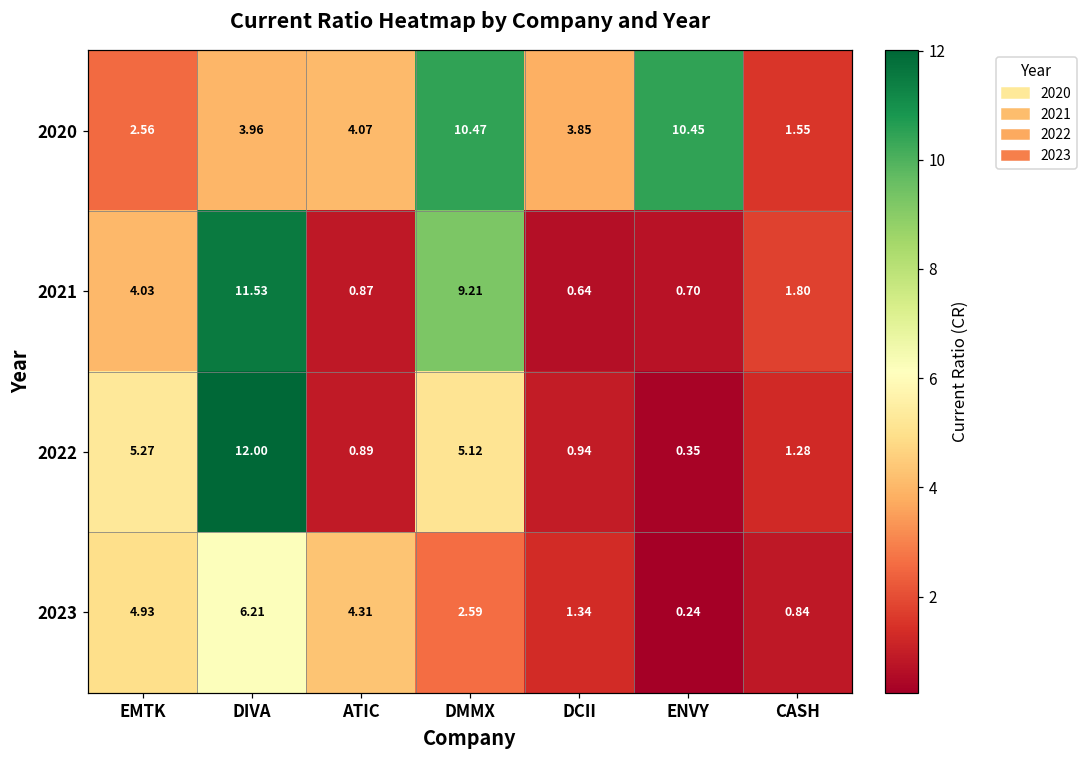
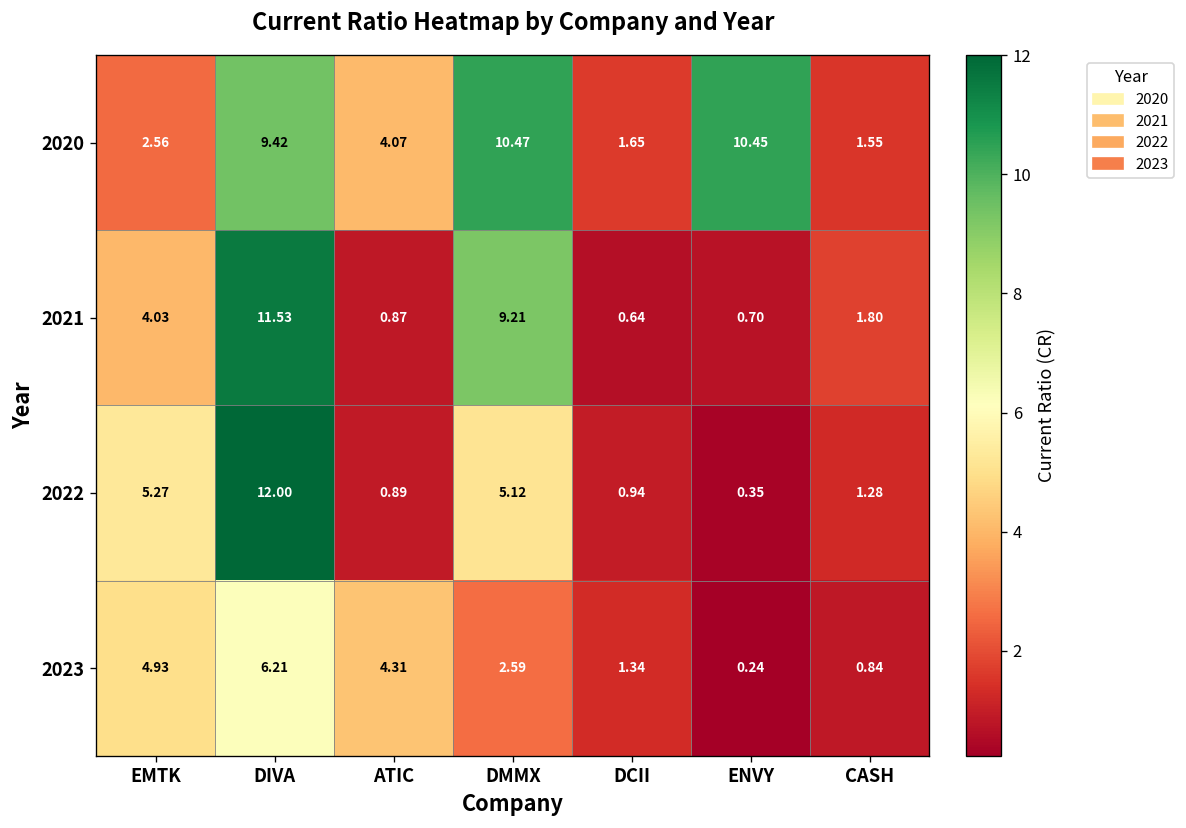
2020, DIVA: 3.96 -> 9.42
2020, DCII: 3.85 -> 1.65
